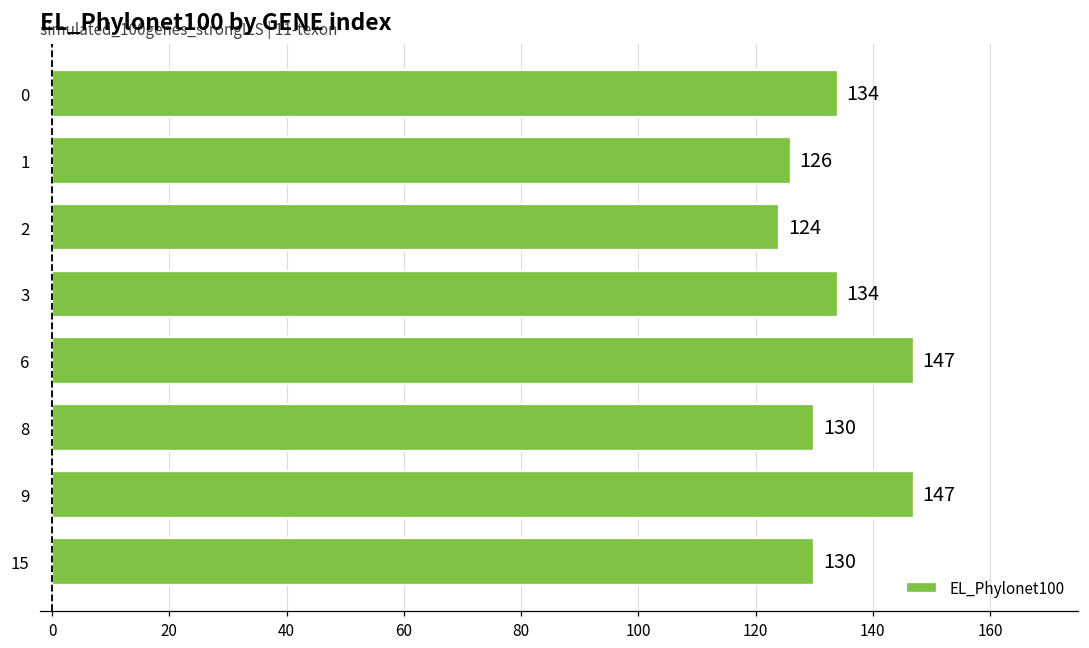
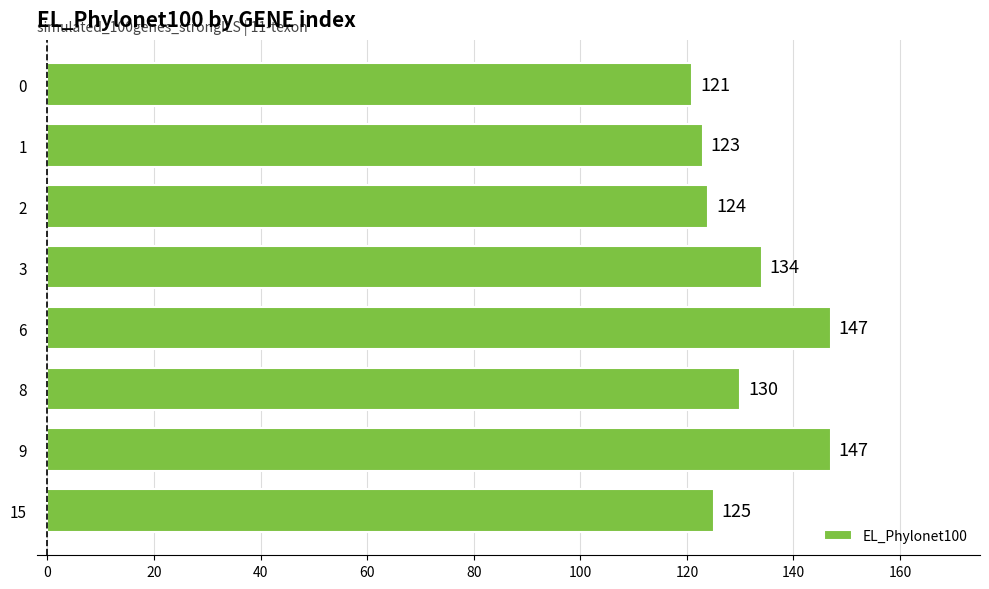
0: 134 -> 121
1: 126 -> 123
15: 130 -> 125
